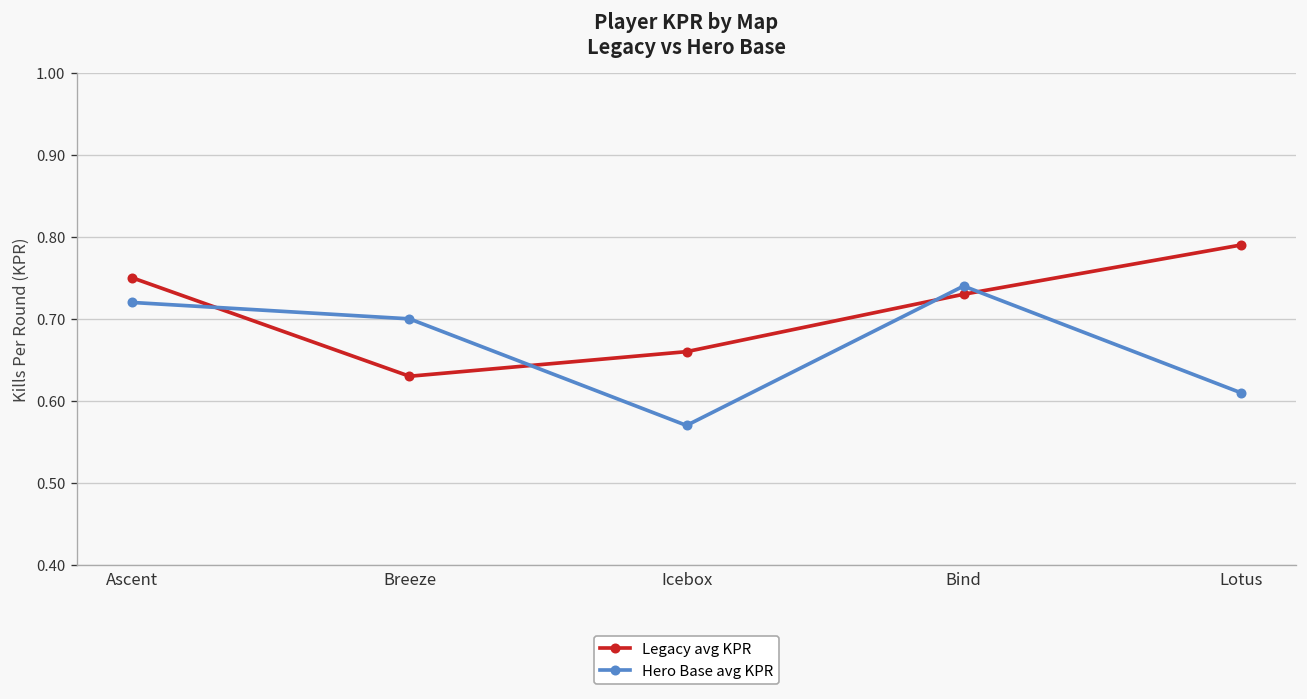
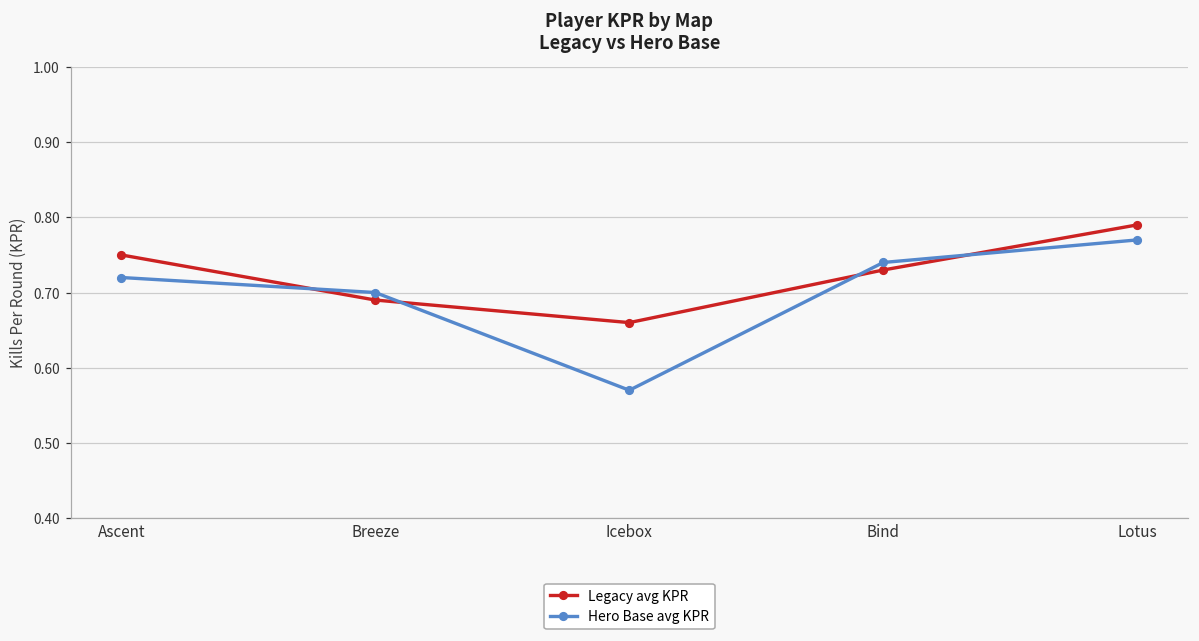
Legacy avg KPR, Breeze: 0.63 -> 0.69
Hero Base avg KPR, Lotus: 0.61 -> 0.77
